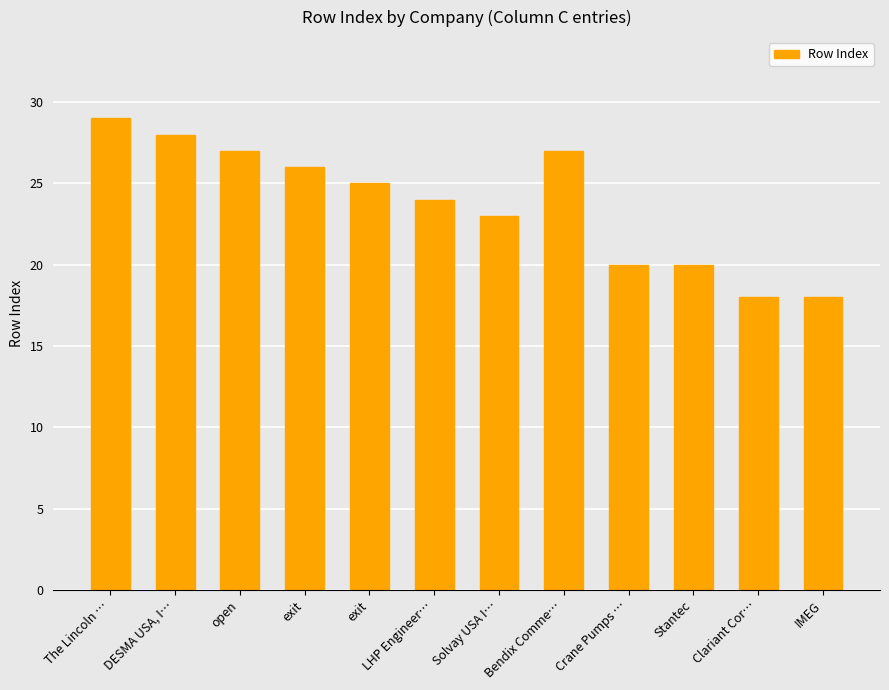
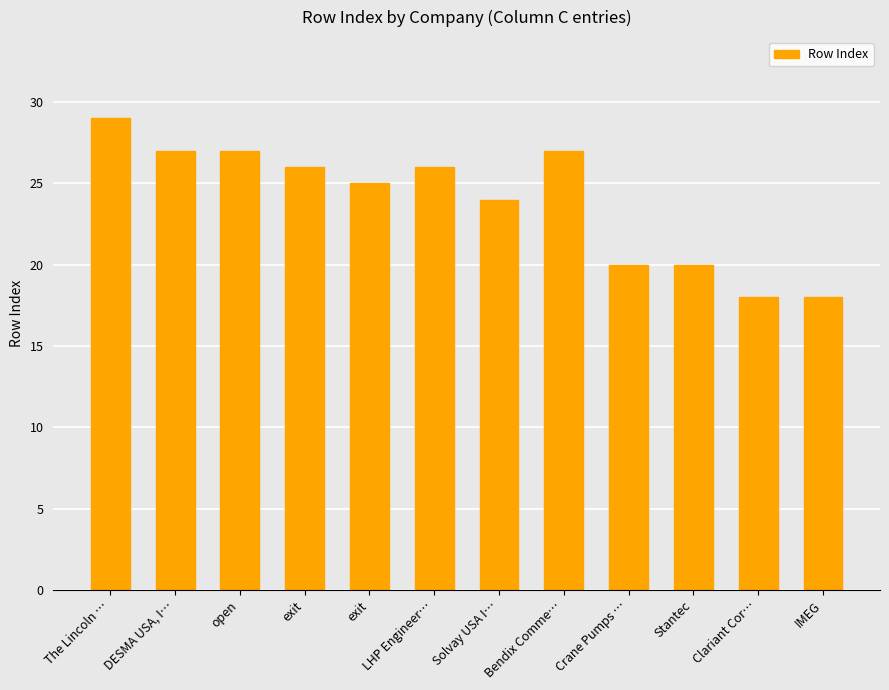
DESMA USA, I…: 28 -> 27
LHP Engineer…: 24 -> 26
Solvay USA I…: 23 -> 24
